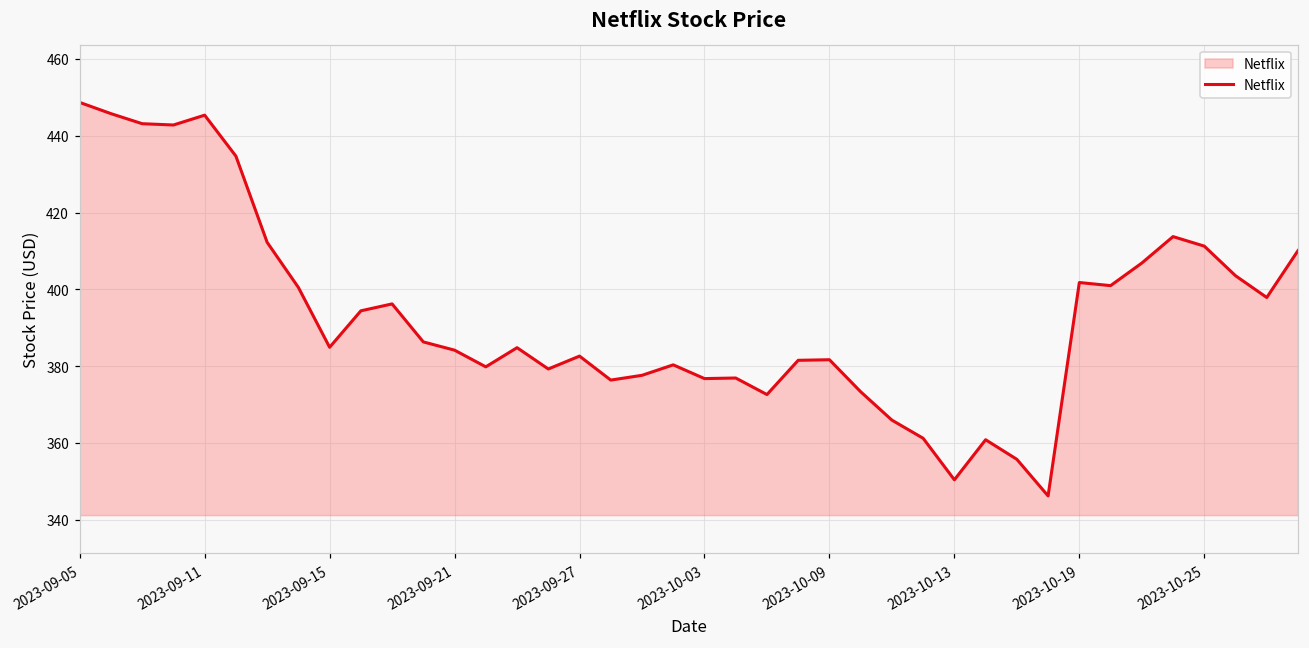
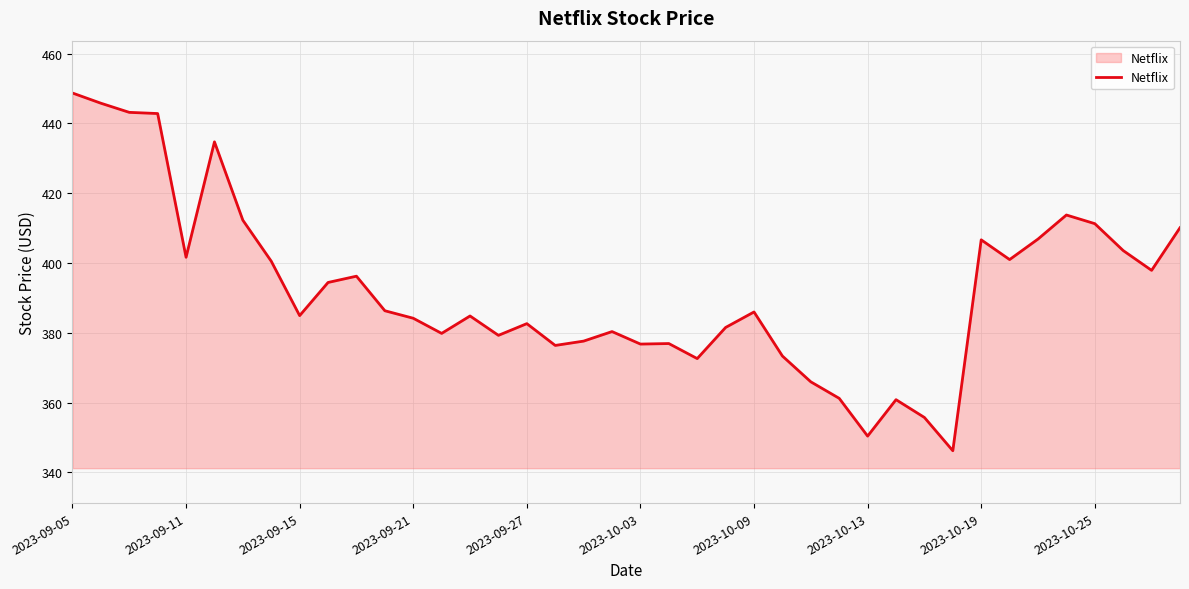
2023-09-11: 445 -> 402
2023-10-09: 382 -> 386
2023-10-19: 402 -> 407
